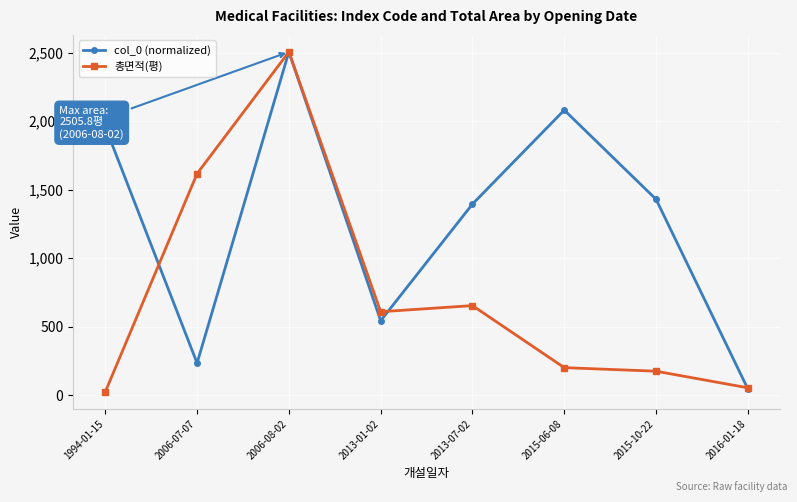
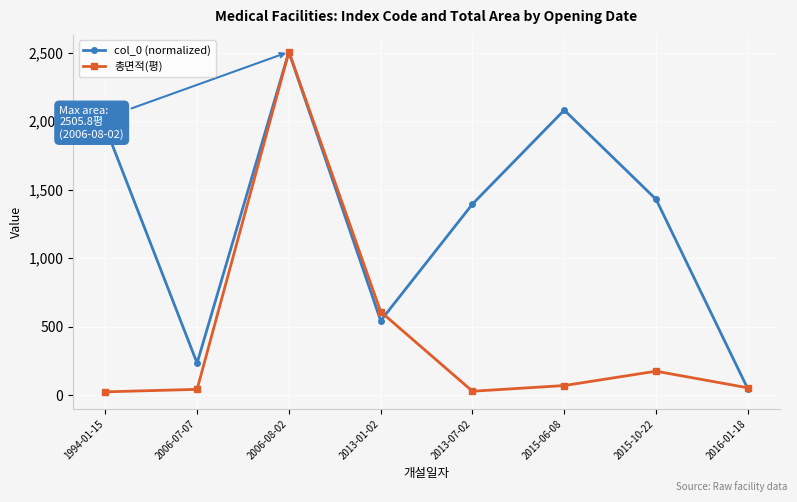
총면적(평), 2006-07-07: 1,620 -> 40
총면적(평), 2013-07-02: 650 -> 30
총면적(평), 2015-06-08: 200 -> 70
